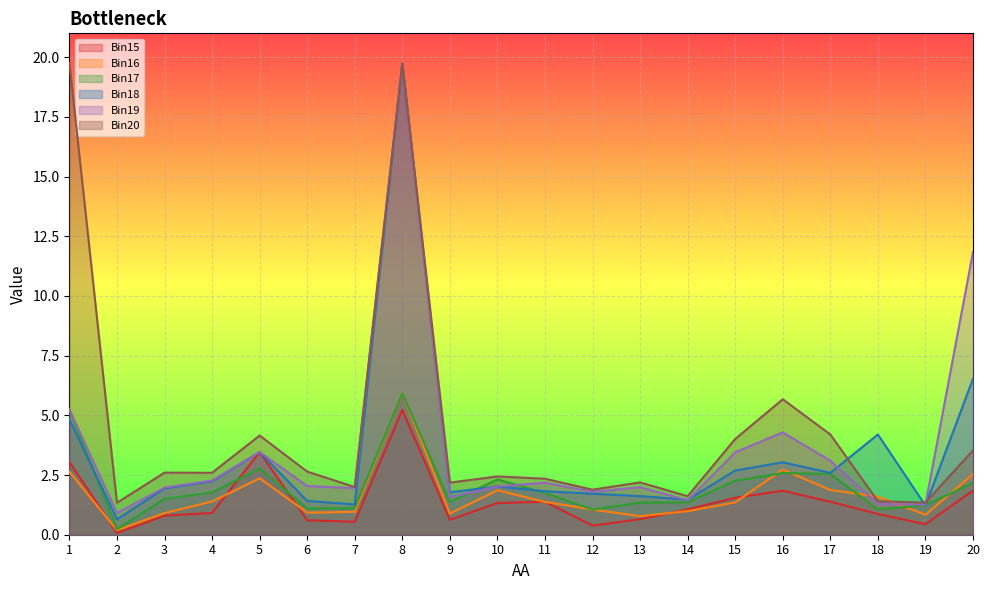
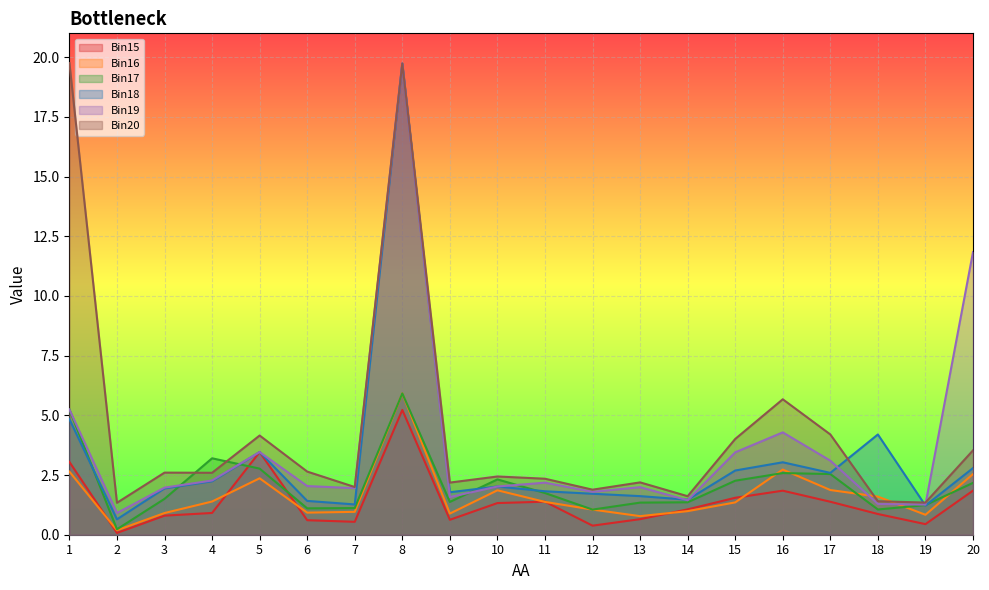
Bin17, 4: 1.8 -> 3.2
Bin18, 20: 6.5 -> 2.8
